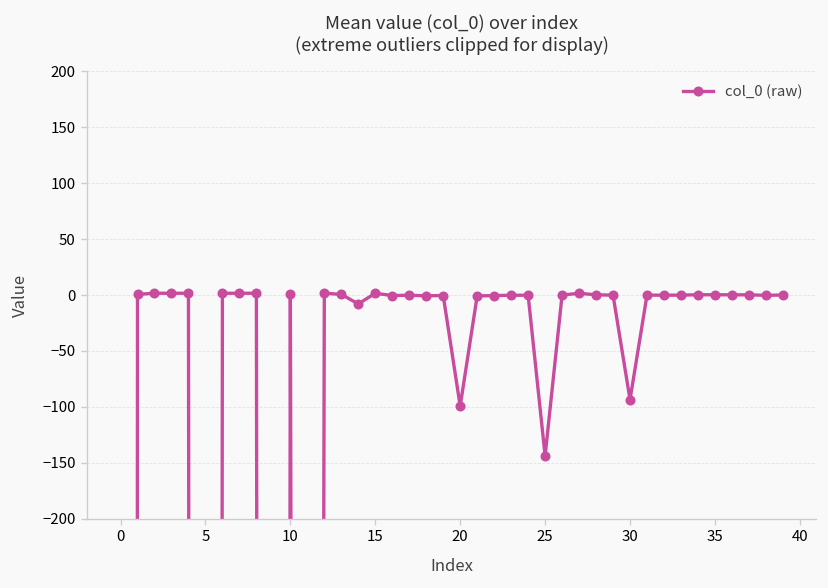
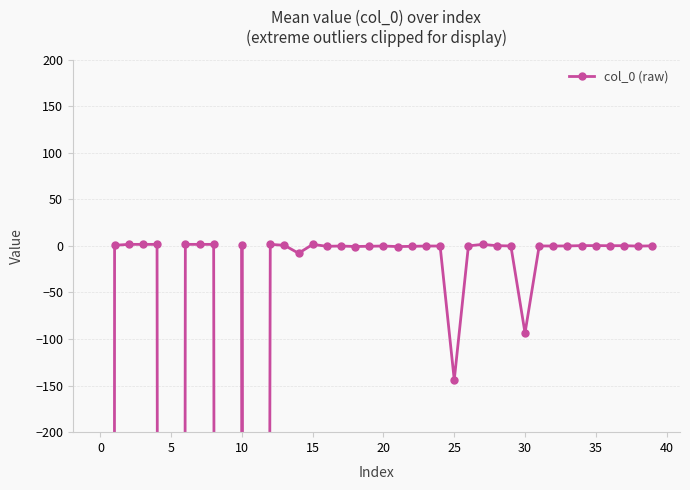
20: -100 -> 0
